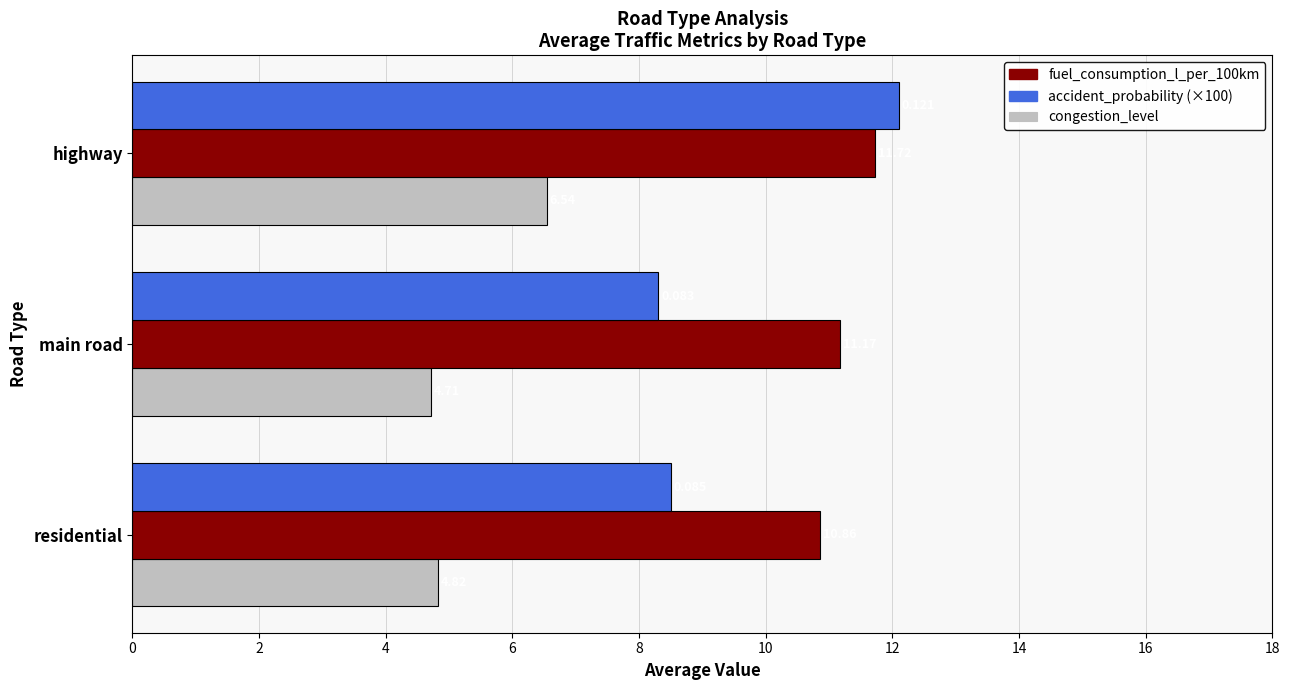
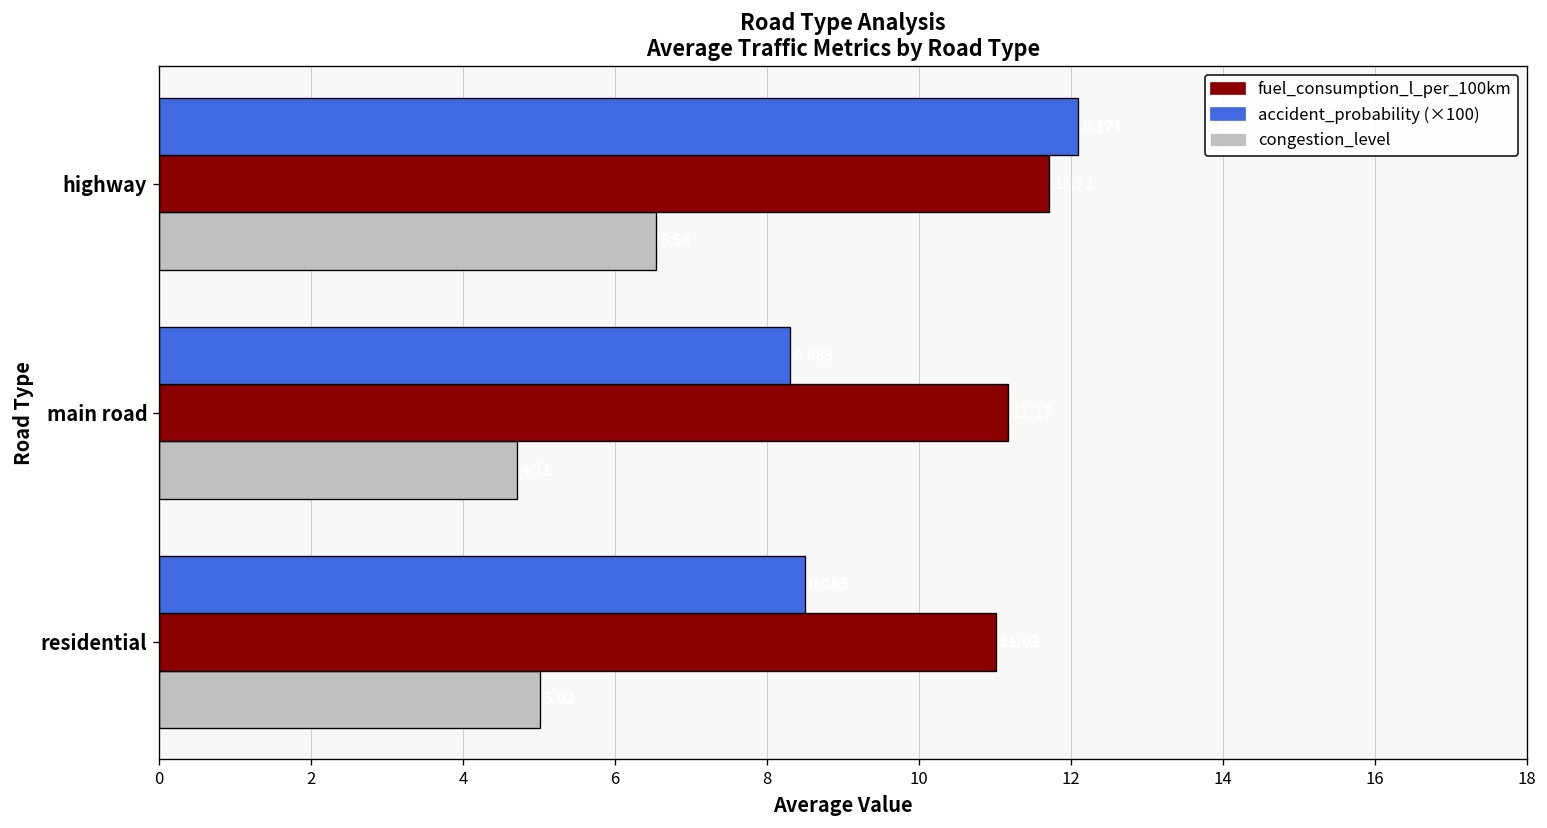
fuel_consumption_l_per_100km, residential: 10.9 -> 11.0
congestion_level, residential: 4.8 -> 5.0
